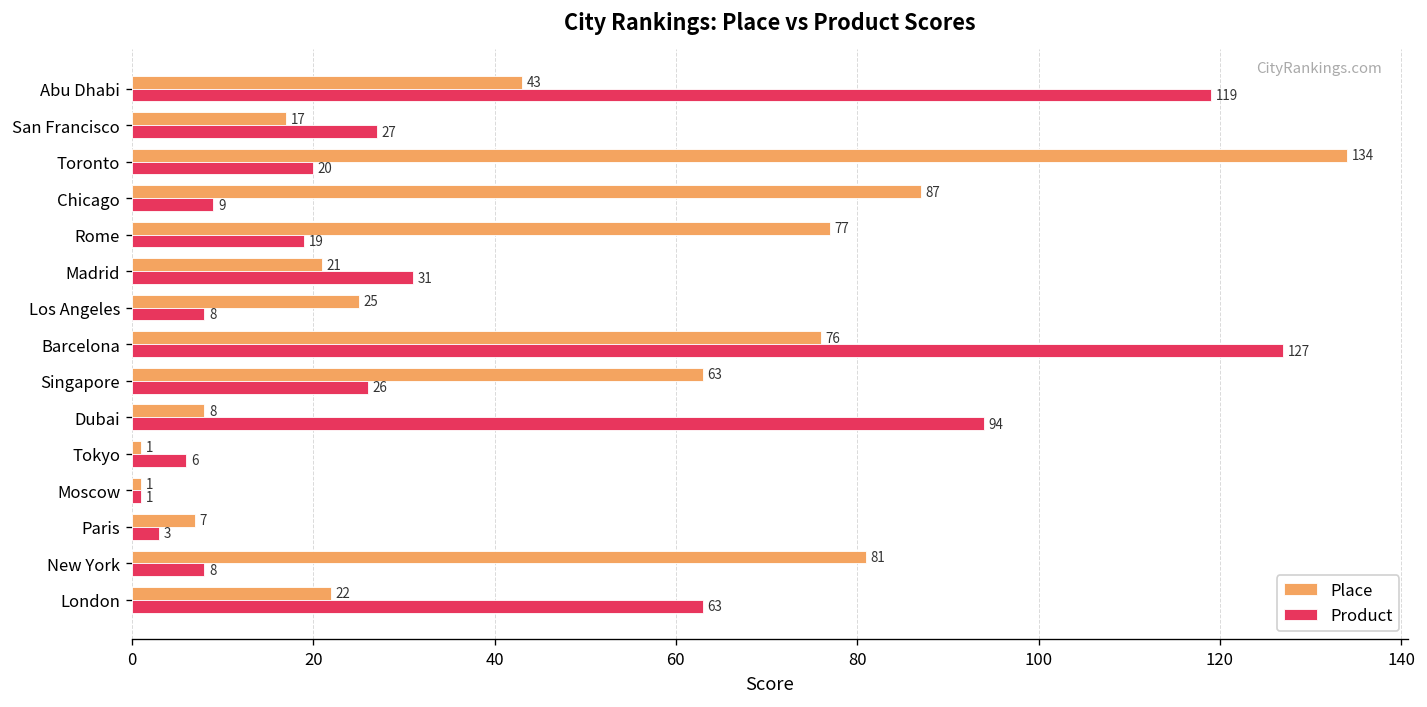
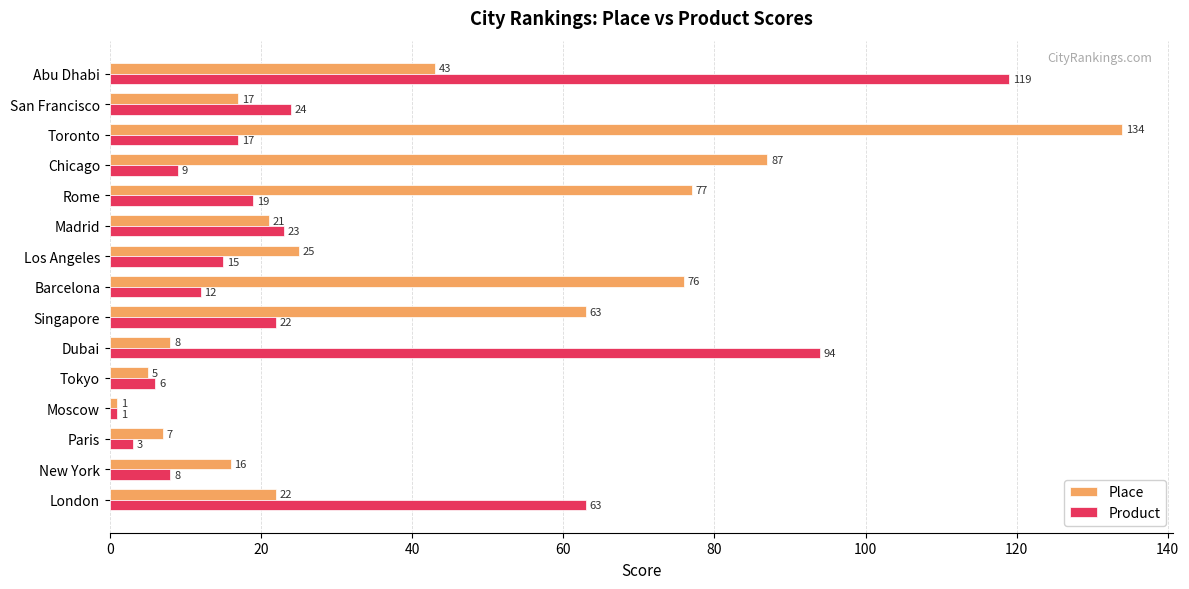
Product, San Francisco: 27 -> 24
Product, Toronto: 20 -> 17
Product, Madrid: 31 -> 23
Product, Los Angeles: 8 -> 15
Product, Barcelona: 127 -> 12
Product, Singapore: 26 -> 22
Place, Tokyo: 1 -> 5
Place, New York: 81 -> 16
